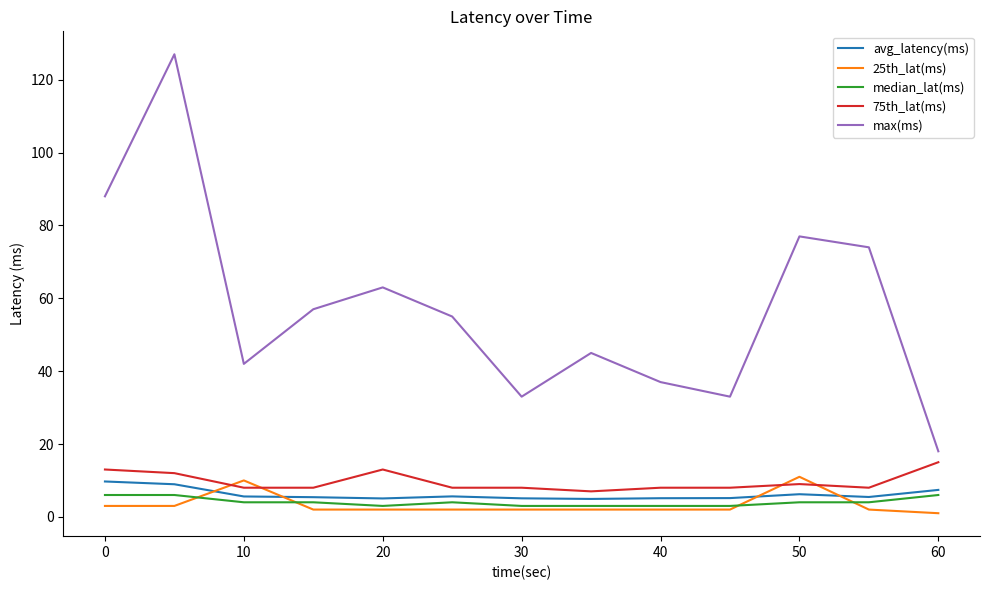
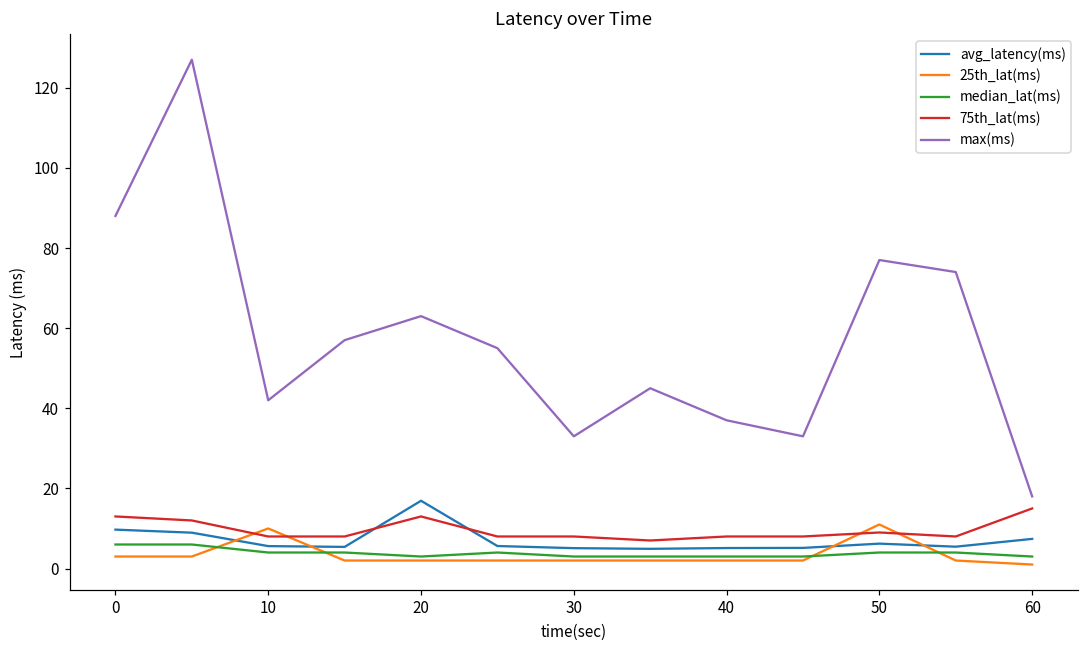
avg_latency(ms), 20: 5 -> 17
median_lat(ms), 60: 6 -> 3
